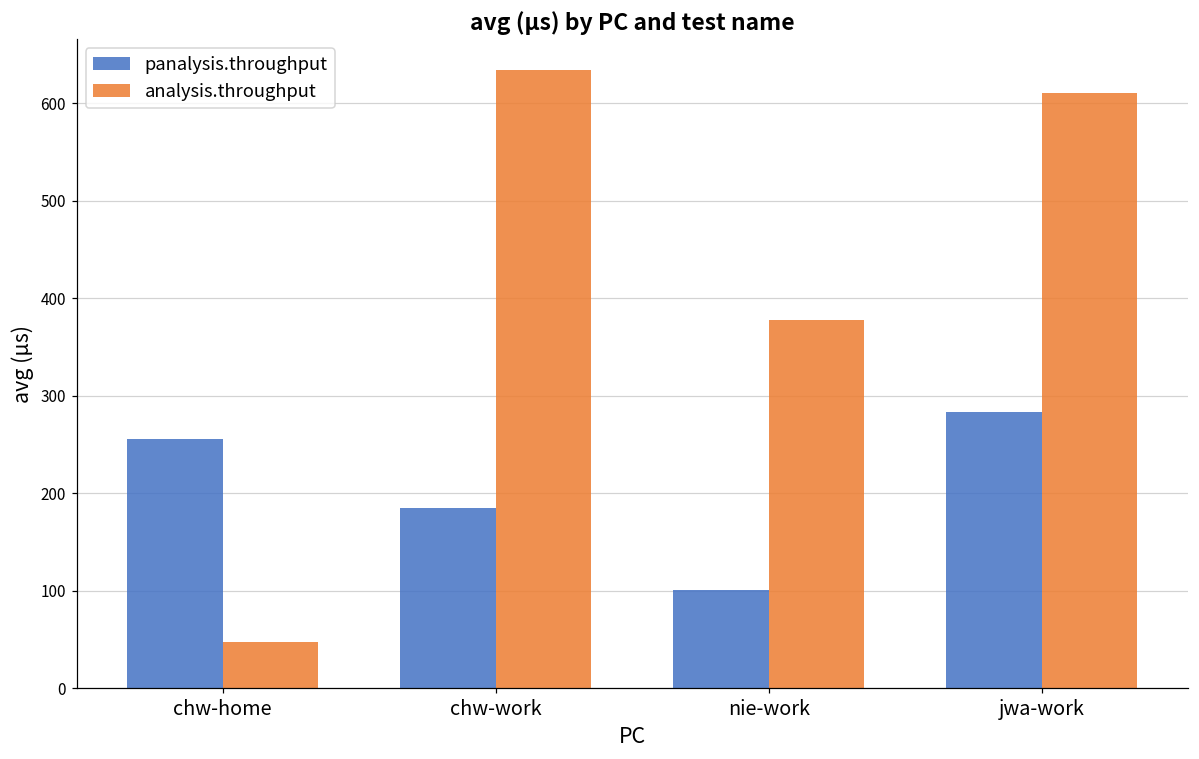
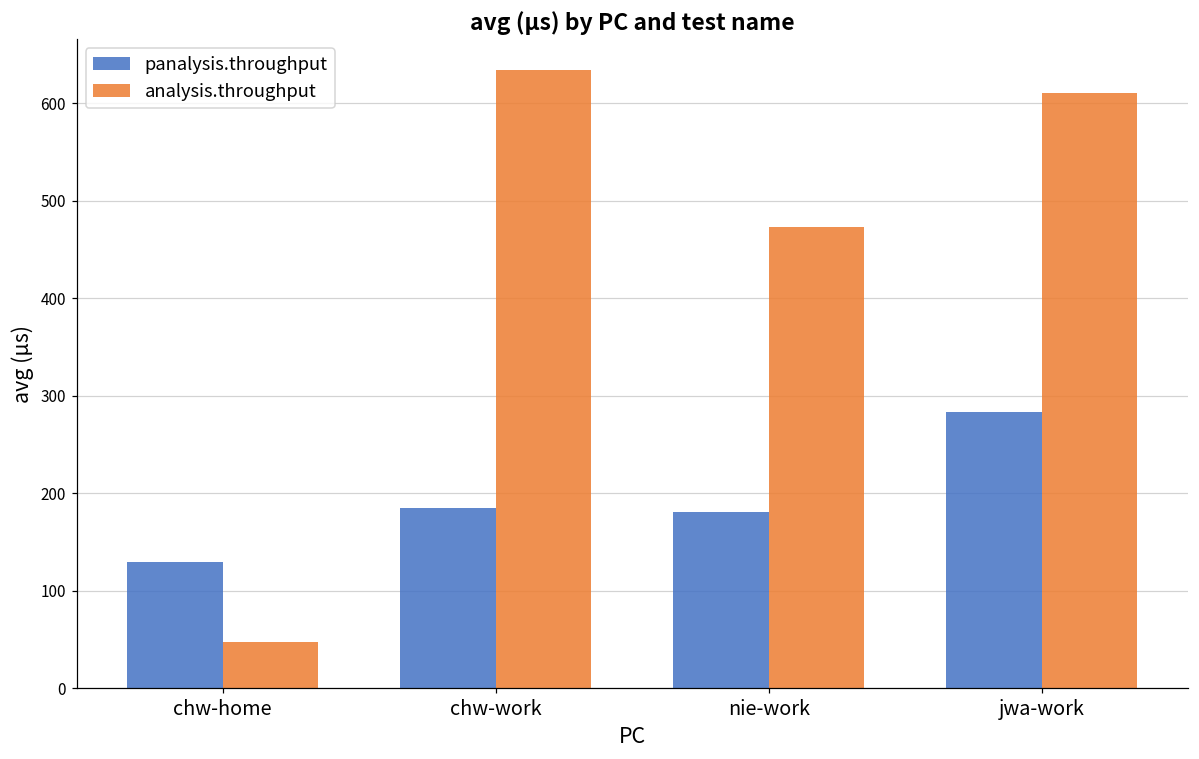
panalysis.throughput, chw-home: 260 -> 130
panalysis.throughput, nie-work: 100 -> 180
analysis.throughput, nie-work: 380 -> 470
